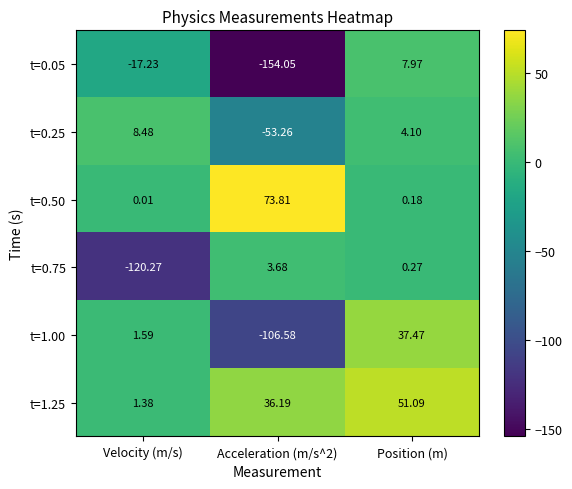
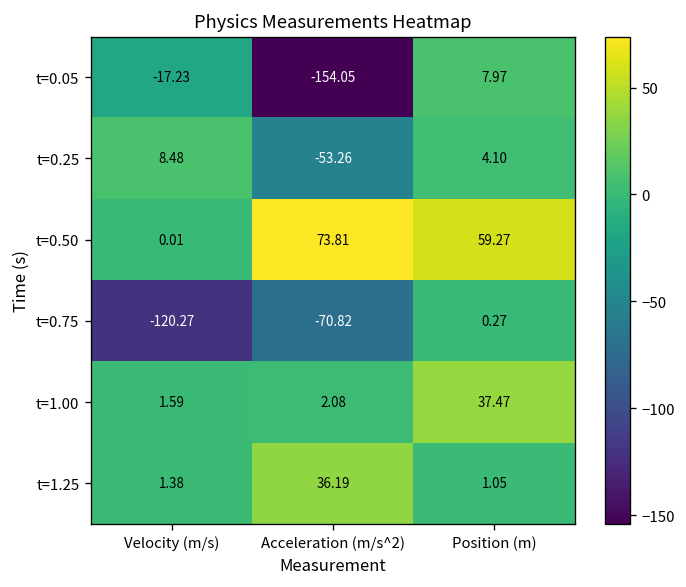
t=0.50, Position (m): 0.18 -> 59.27
t=0.75, Acceleration (m/s^2): 3.68 -> -70.82
t=1.00, Acceleration (m/s^2): -106.58 -> 2.08
t=1.25, Position (m): 51.09 -> 1.05
